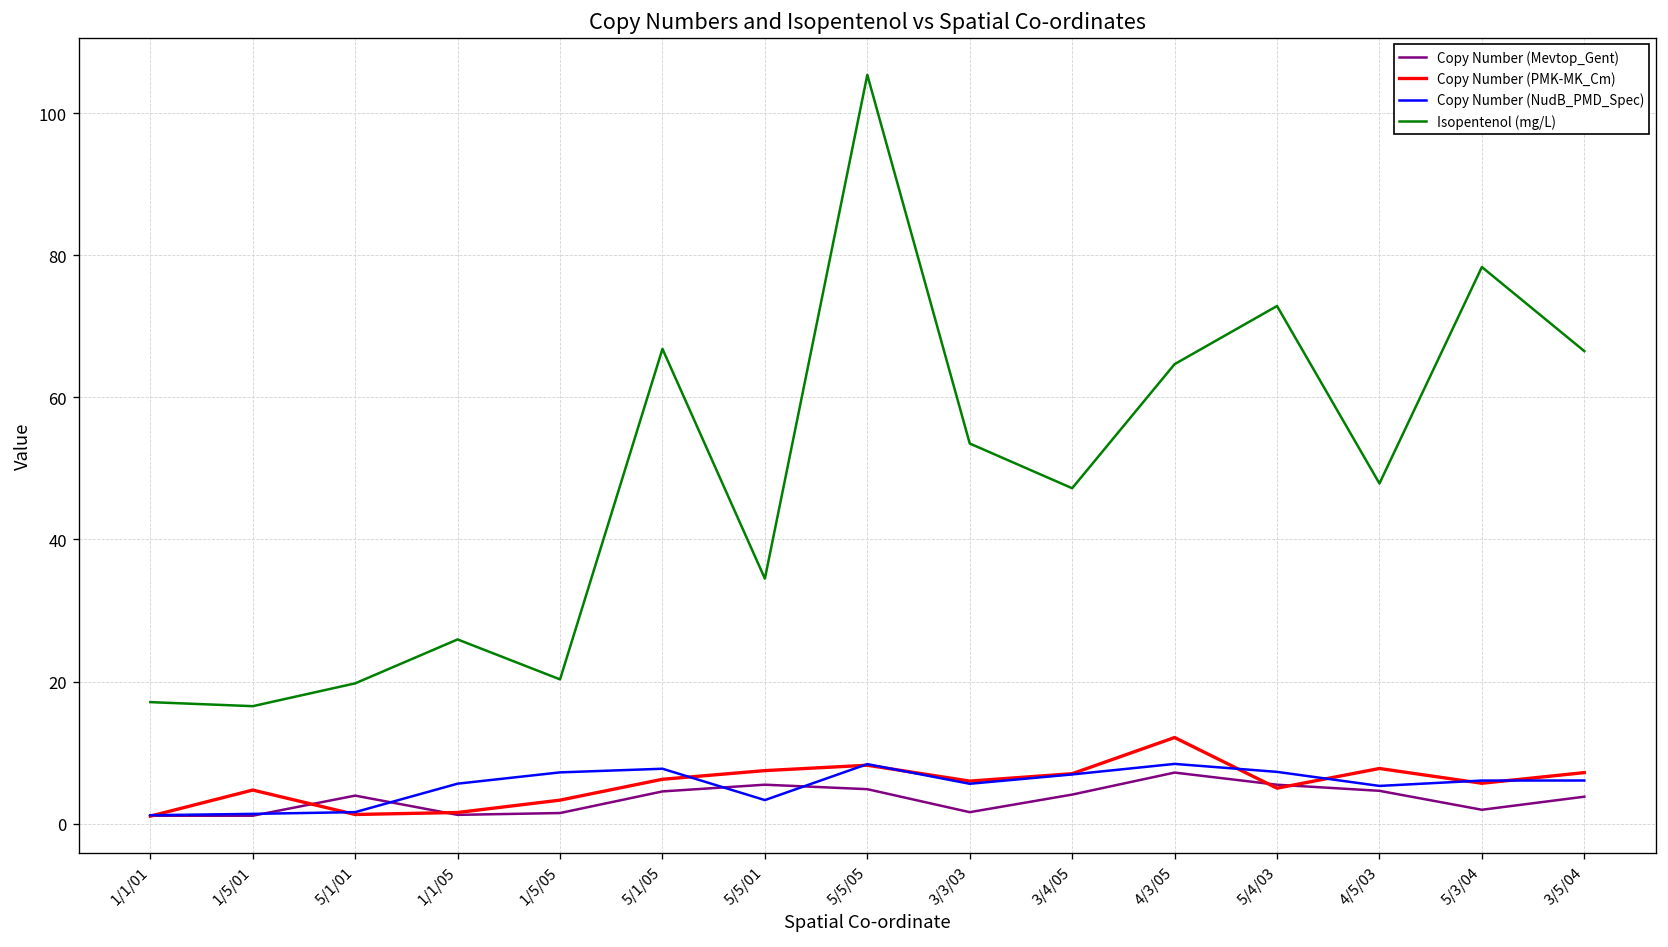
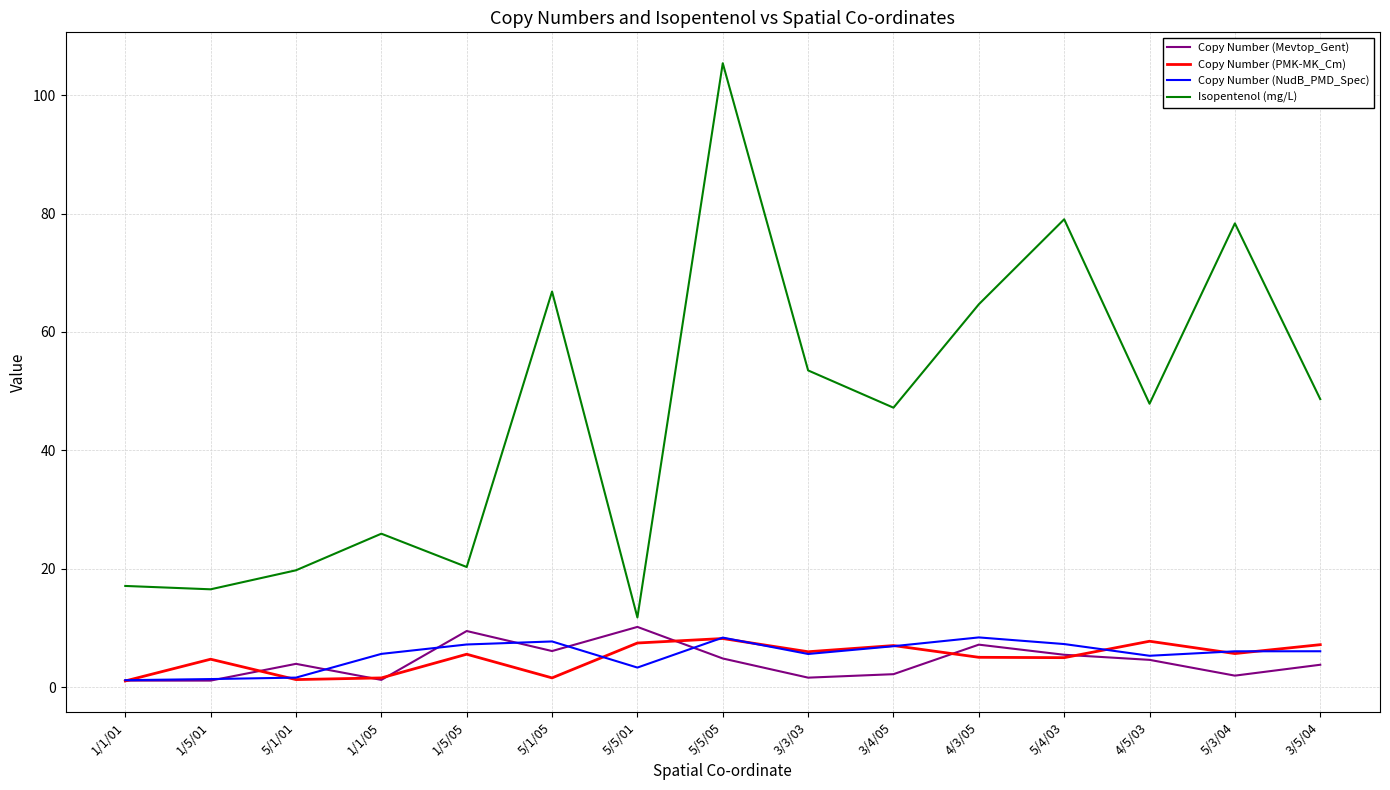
Copy Number (Mevtop_Gent), 1/5/05: 1 -> 9
Copy Number (PMK-MK_Cm), 1/5/05: 3 -> 6
Copy Number (Mevtop_Gent), 5/1/05: 5 -> 6
Copy Number (PMK-MK_Cm), 5/1/05: 6 -> 2
Copy Number (Mevtop_Gent), 5/5/01: 5 -> 10
Isopentenol (mg/L), 5/5/01: 34 -> 12
Copy Number (Mevtop_Gent), 3/4/05: 4 -> 2
Copy Number (PMK-MK_Cm), 4/3/05: 12 -> 5
Isopentenol (mg/L), 5/4/03: 73 -> 79
Isopentenol (mg/L), 3/5/04: 67 -> 49
